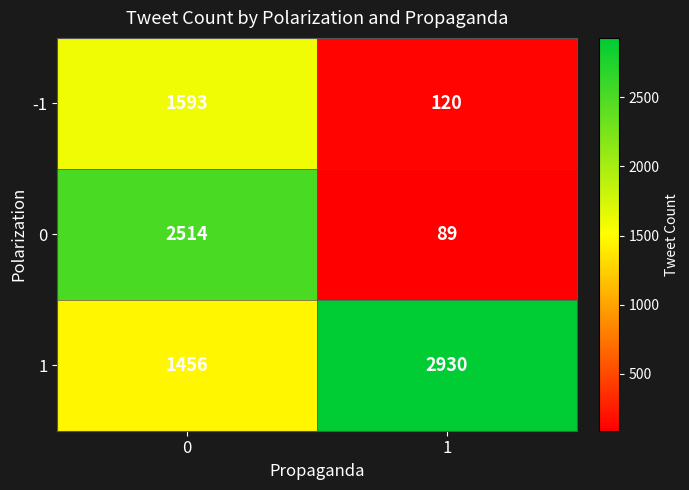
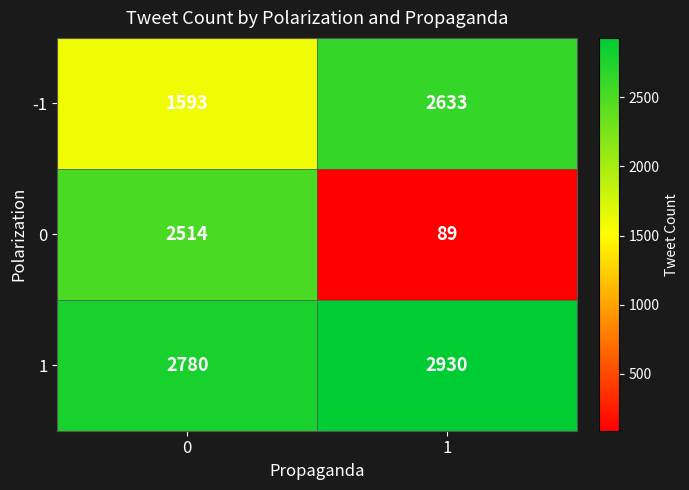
-1, 1: 120 -> 2633
1, 0: 1456 -> 2780
